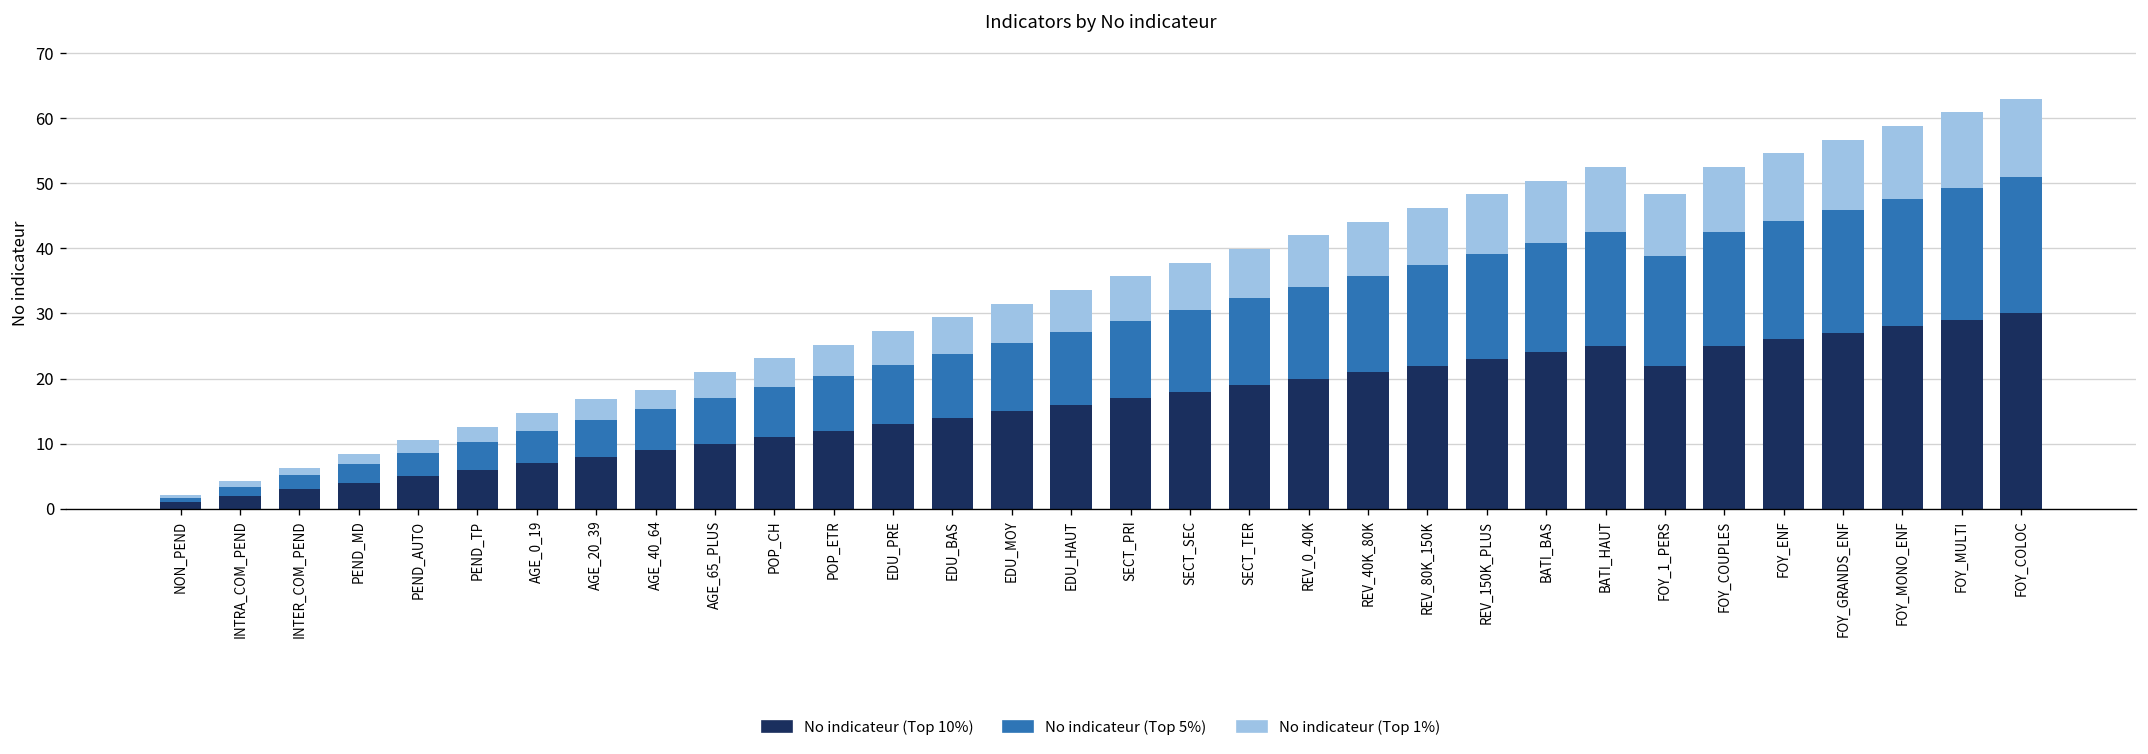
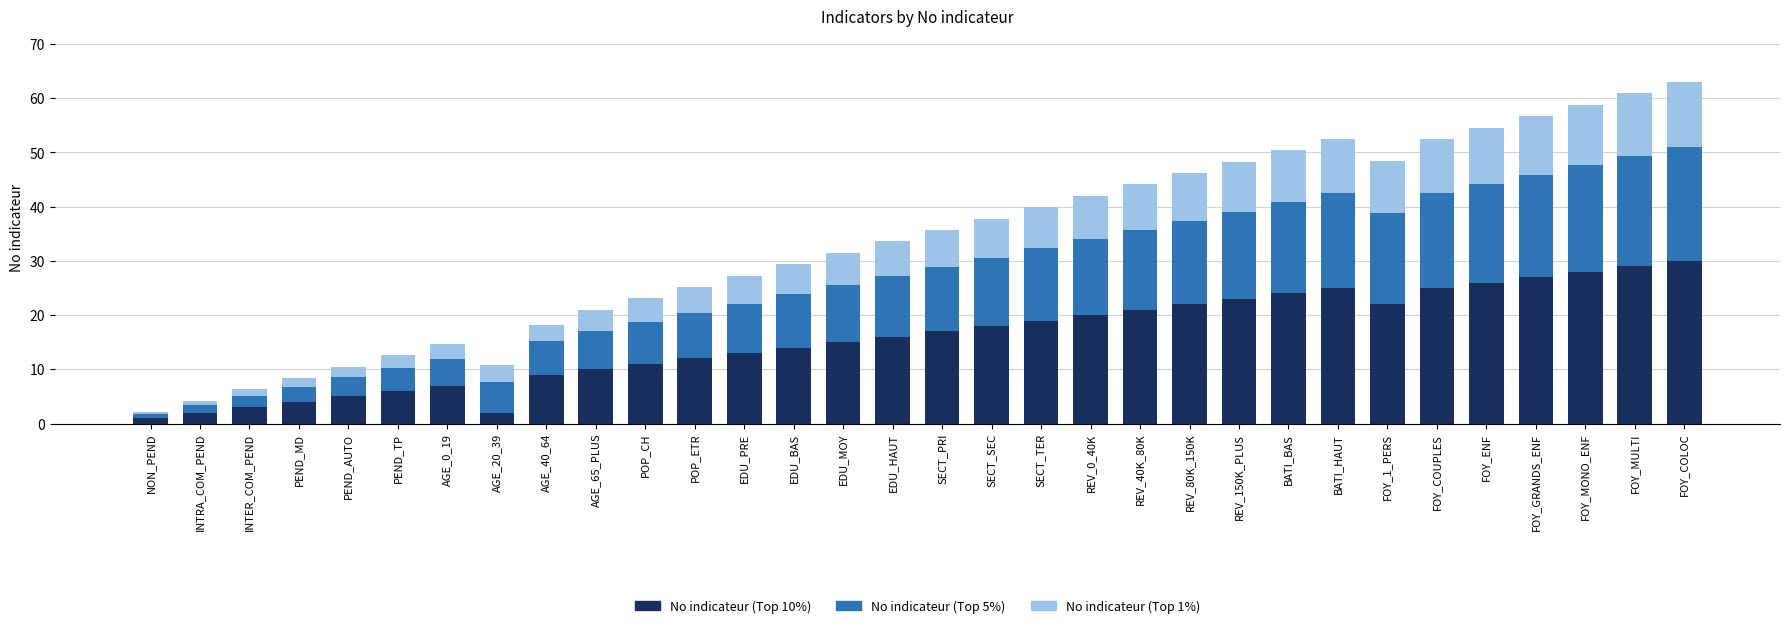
No indicateur (Top 10%), AGE_20_39: 8 -> 2
